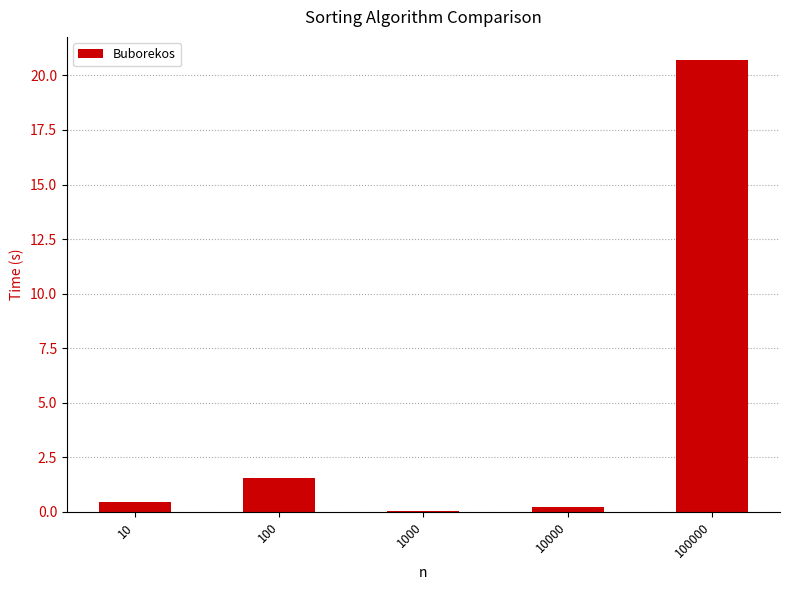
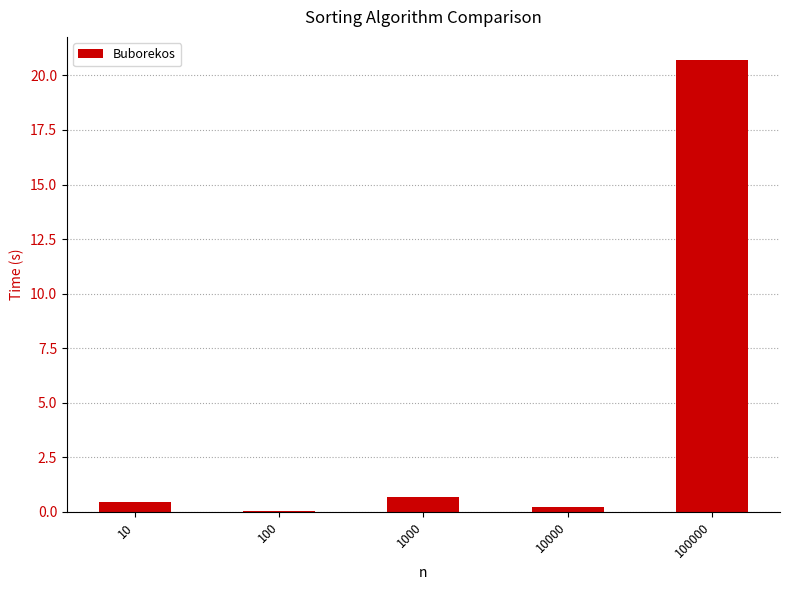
100: 1.6 -> 0.0
1000: 0.0 -> 0.7
